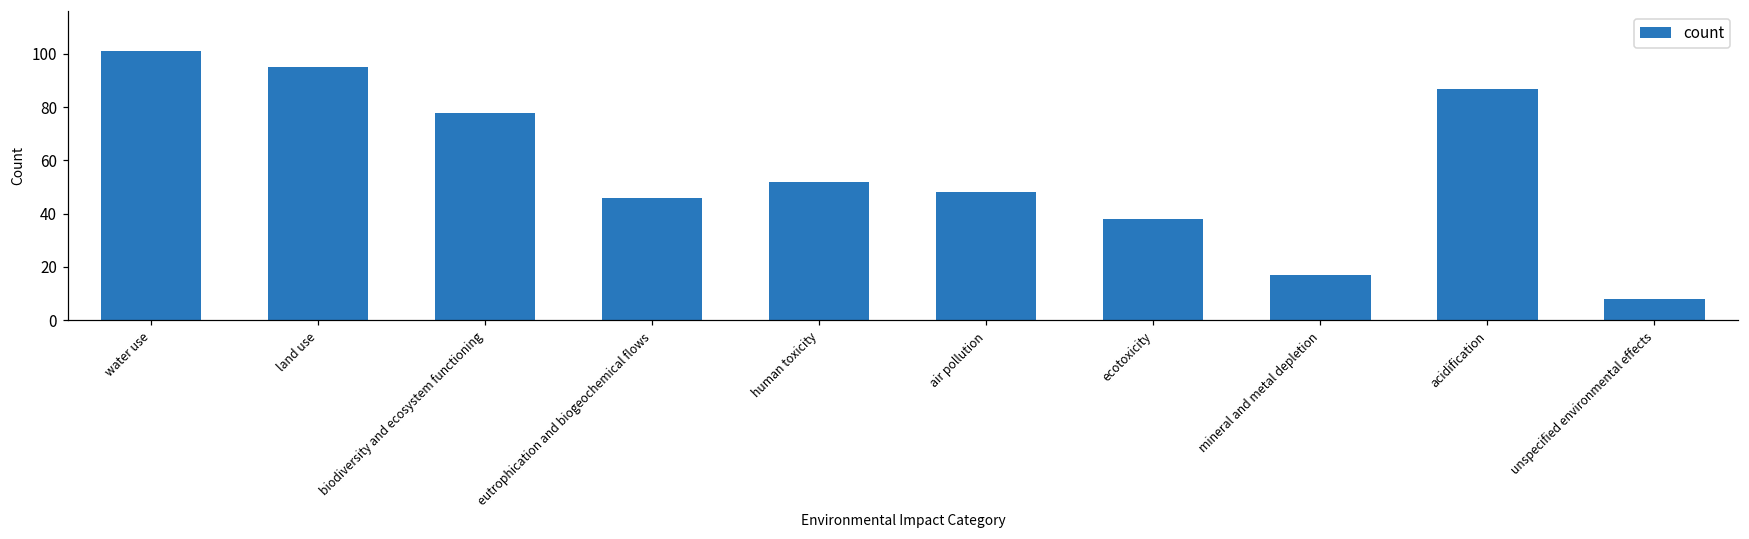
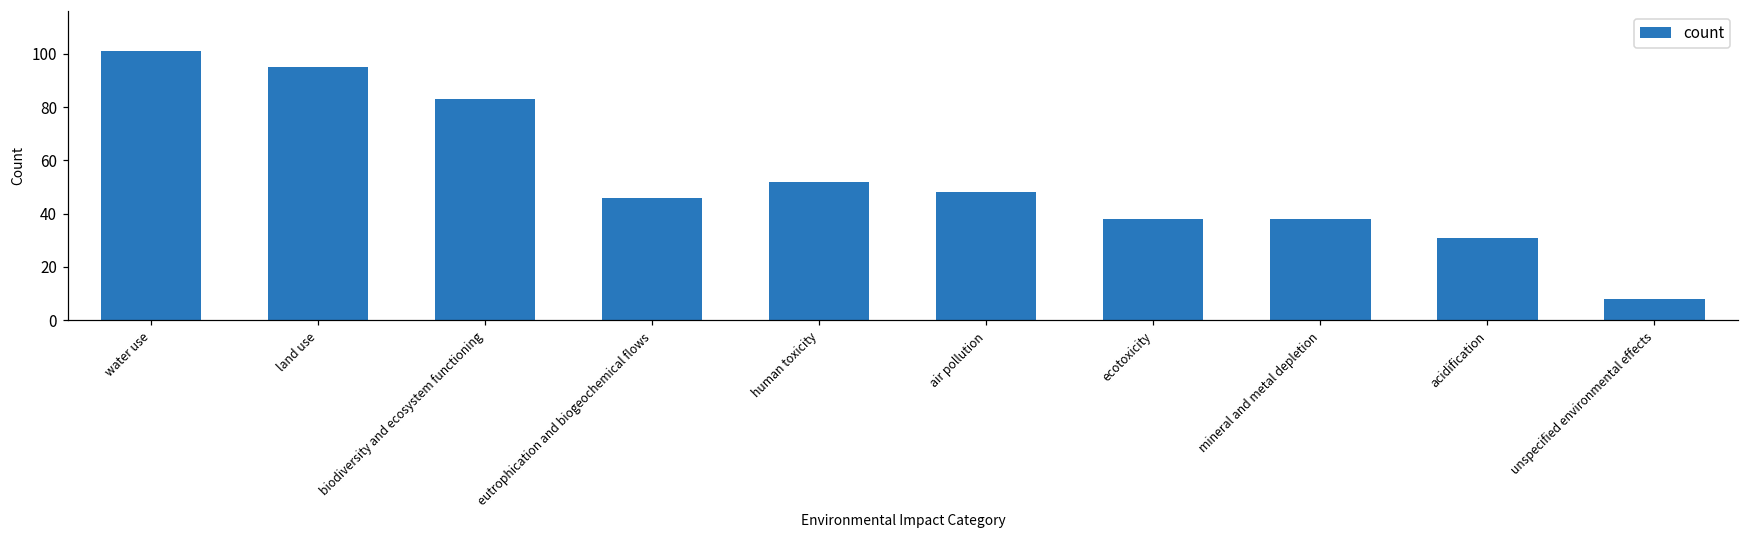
biodiversity and ecosystem functioning: 78 -> 83
mineral and metal depletion: 17 -> 38
acidification: 87 -> 31
